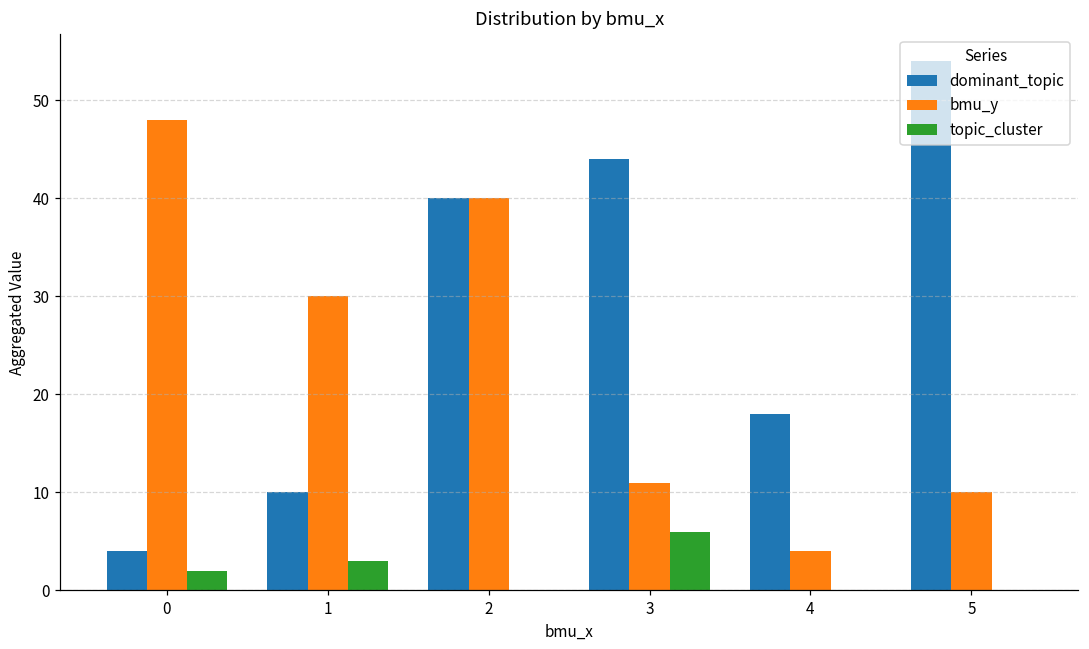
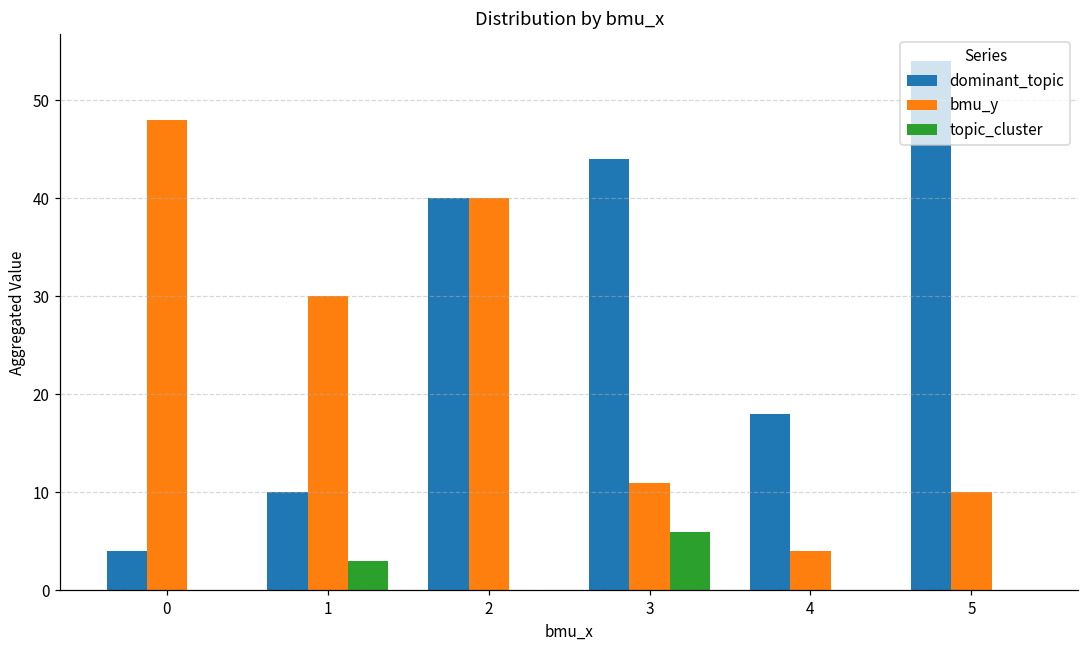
topic_cluster, 0: 2 -> 0
